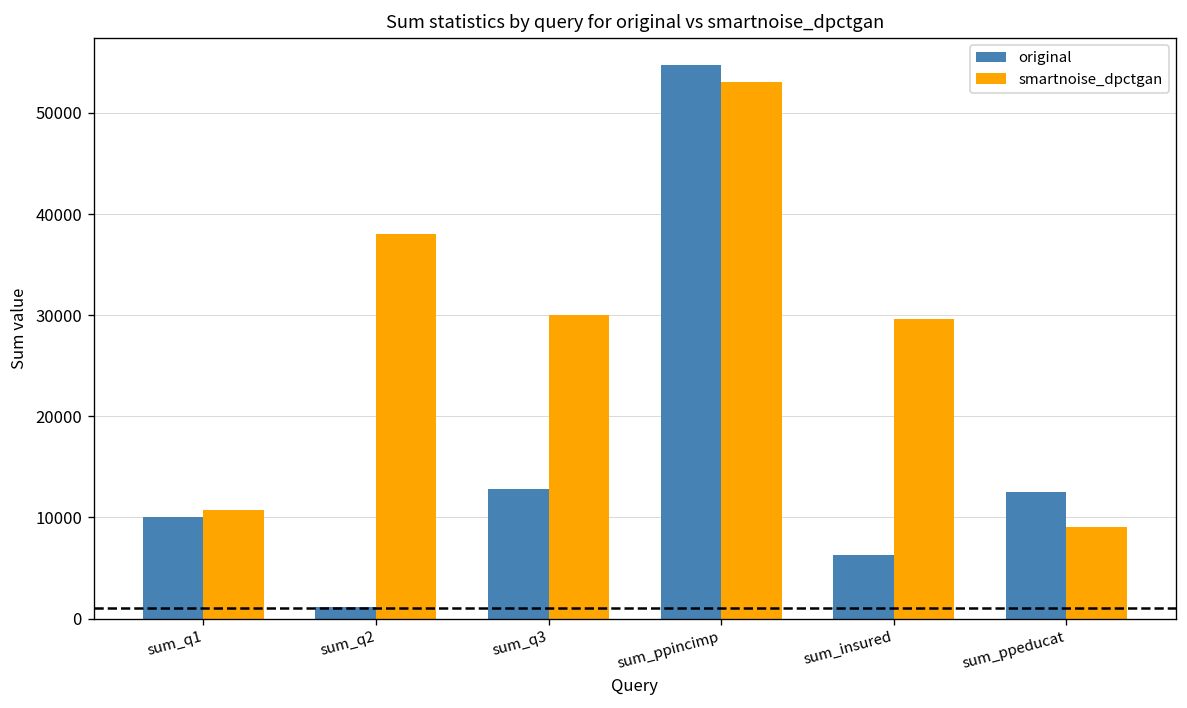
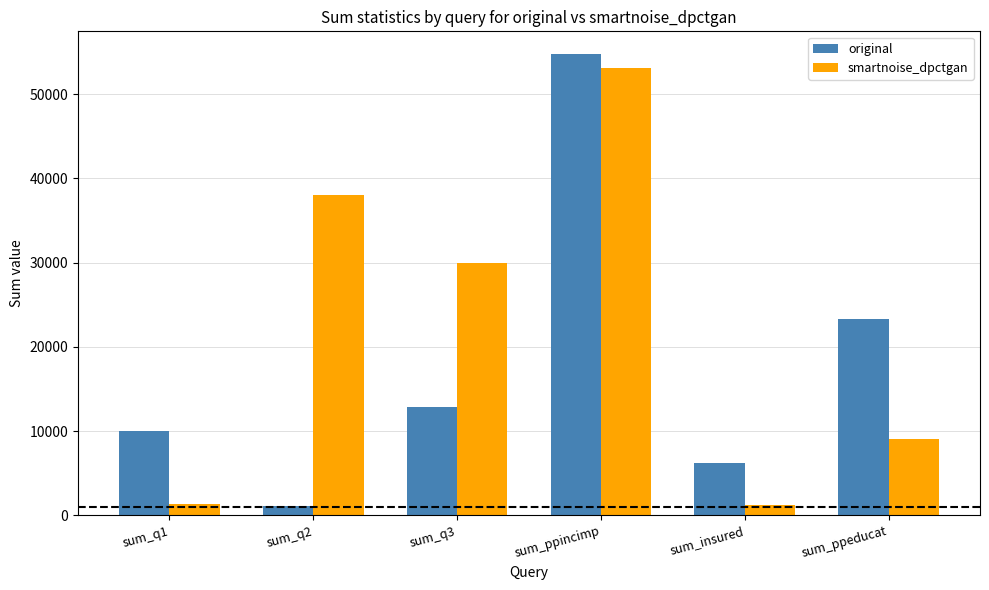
smartnoise_dpctgan, sum_q1: 11000 -> 1000
smartnoise_dpctgan, sum_insured: 30000 -> 1000
original, sum_ppeducat: 12000 -> 23000
